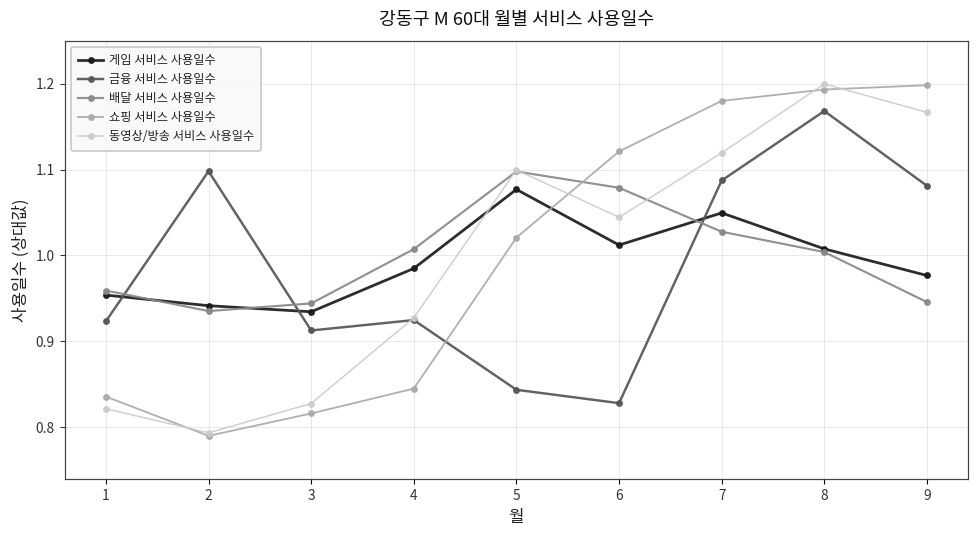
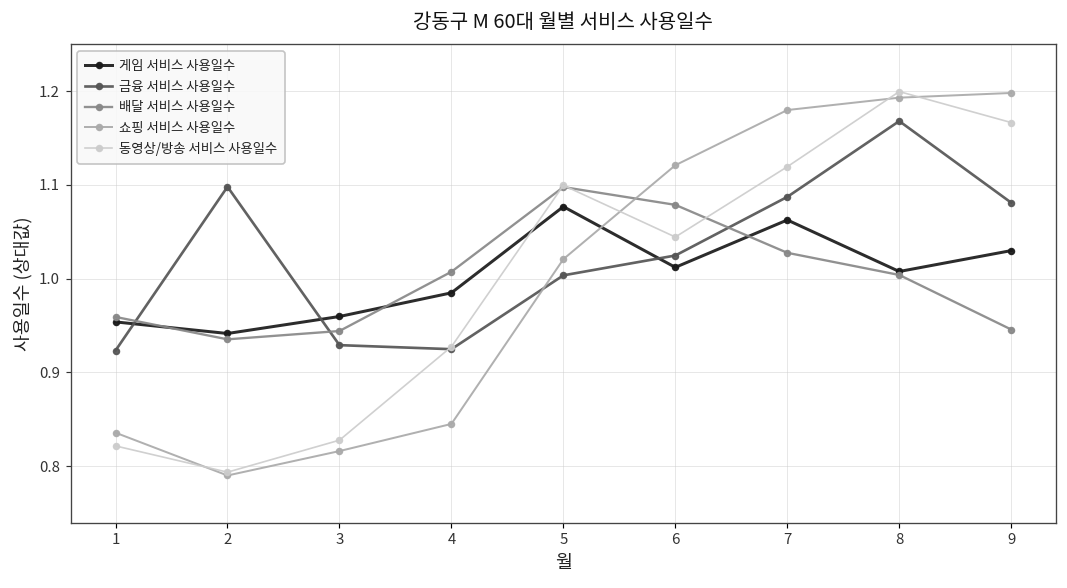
게임 서비스 사용일수, 3: 0.93 -> 0.96
금융 서비스 사용일수, 3: 0.91 -> 0.93
금융 서비스 사용일수, 5: 0.84 -> 1.00
금융 서비스 사용일수, 6: 0.83 -> 1.02
게임 서비스 사용일수, 7: 1.05 -> 1.06
게임 서비스 사용일수, 9: 0.98 -> 1.03
